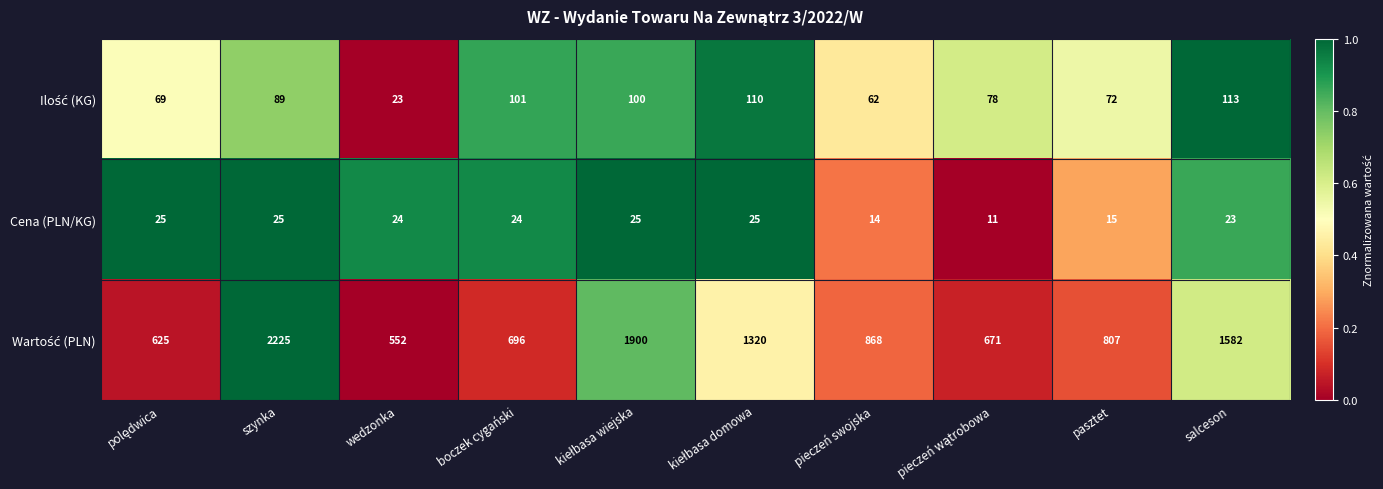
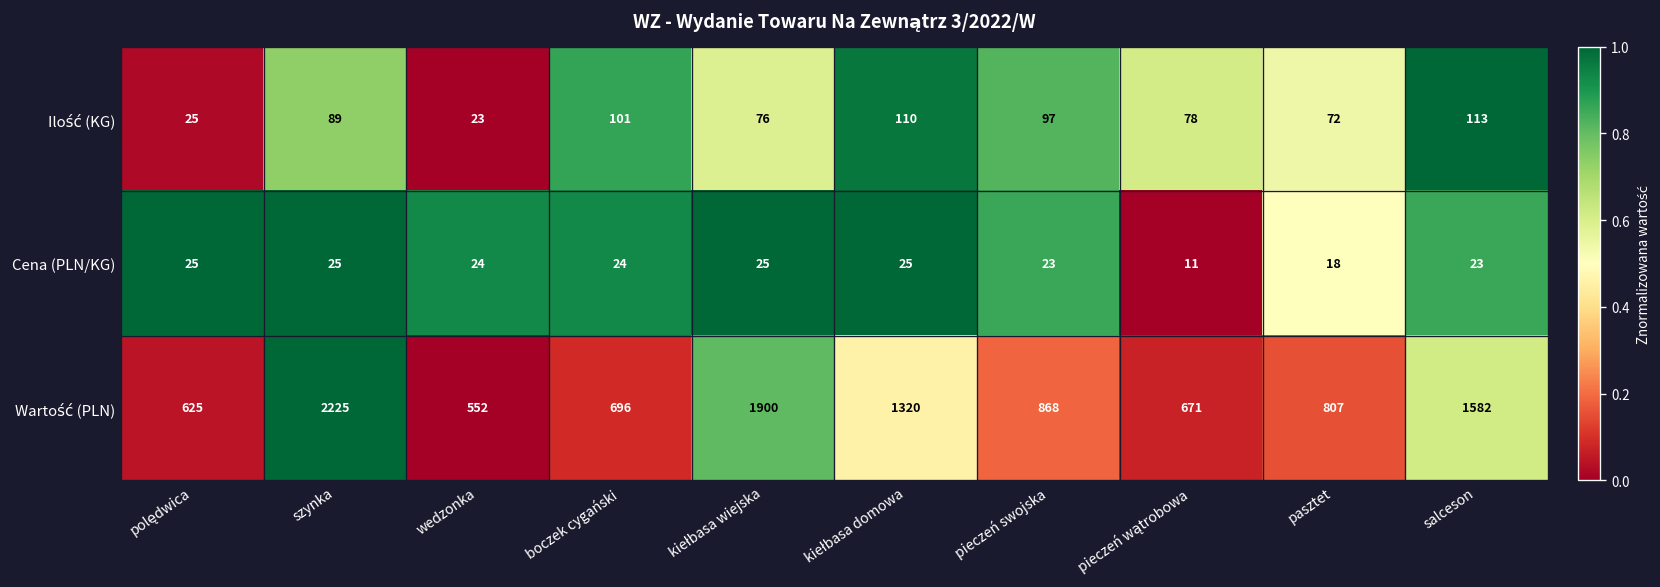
Ilość (KG), polędwica: 69 -> 25
Ilość (KG), kiełbasa wiejska: 100 -> 76
Ilość (KG), pieczeń swojska: 62 -> 97
Cena (PLN/KG), pieczeń swojska: 14 -> 23
Cena (PLN/KG), pasztet: 15 -> 18
